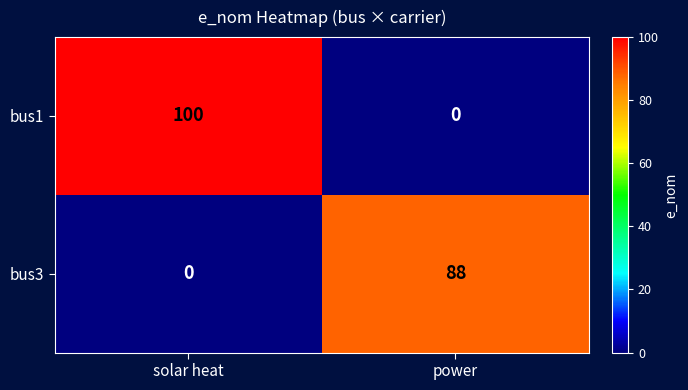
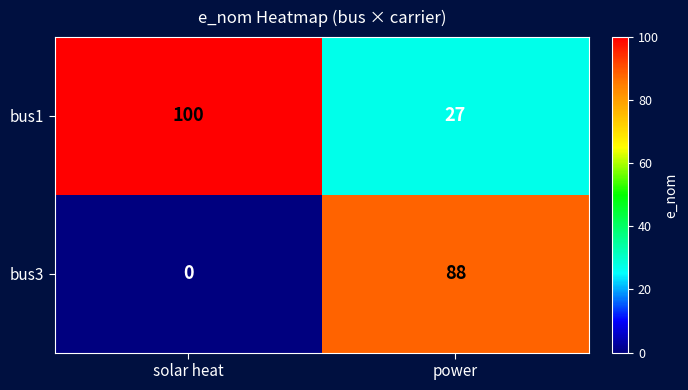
bus1, power: 0 -> 27
